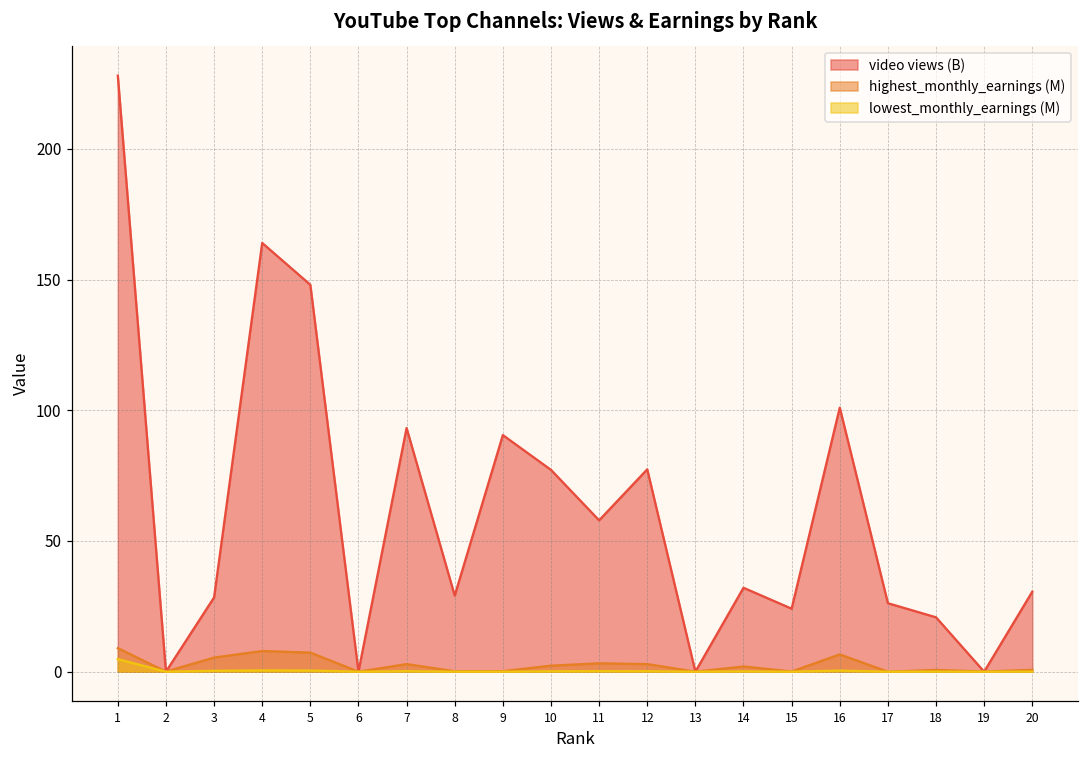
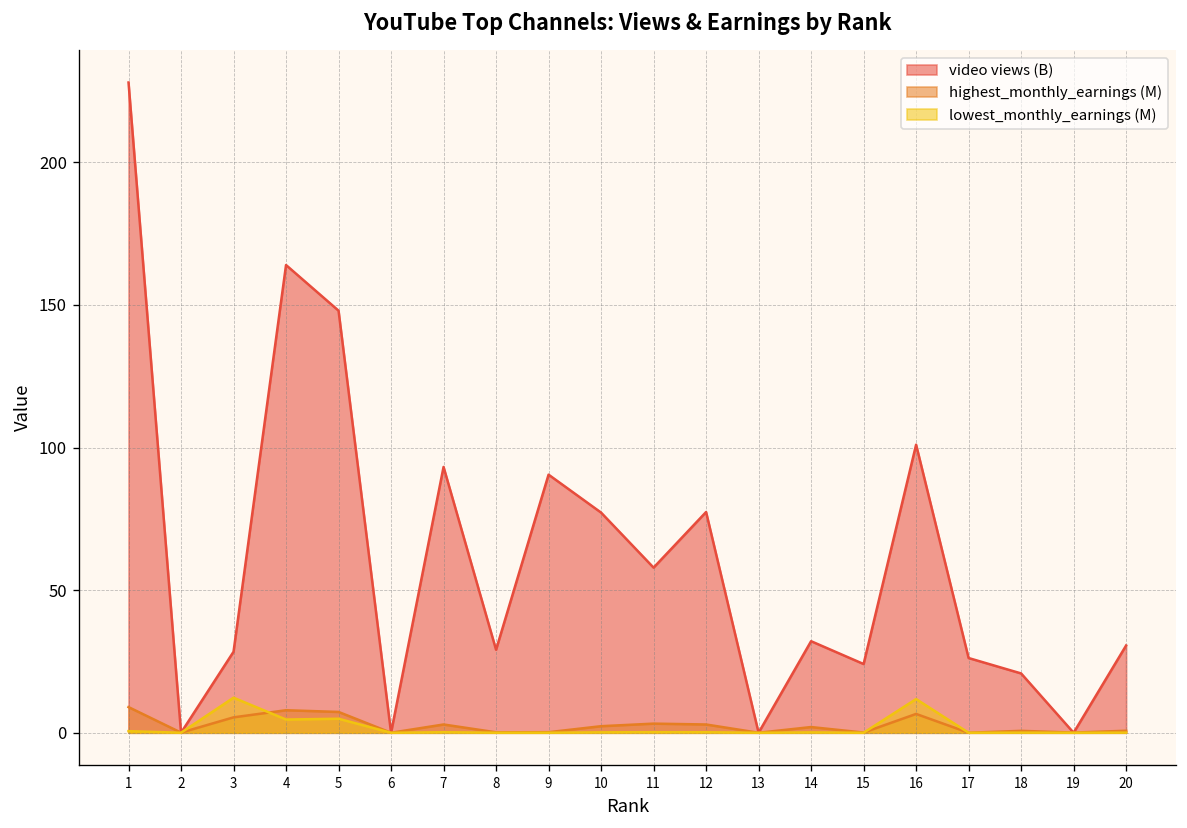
lowest_monthly_earnings (M), 1: 5 -> 1
lowest_monthly_earnings (M), 3: 0 -> 12
lowest_monthly_earnings (M), 4: 0 -> 5
lowest_monthly_earnings (M), 5: 0 -> 5
lowest_monthly_earnings (M), 16: 0 -> 12
